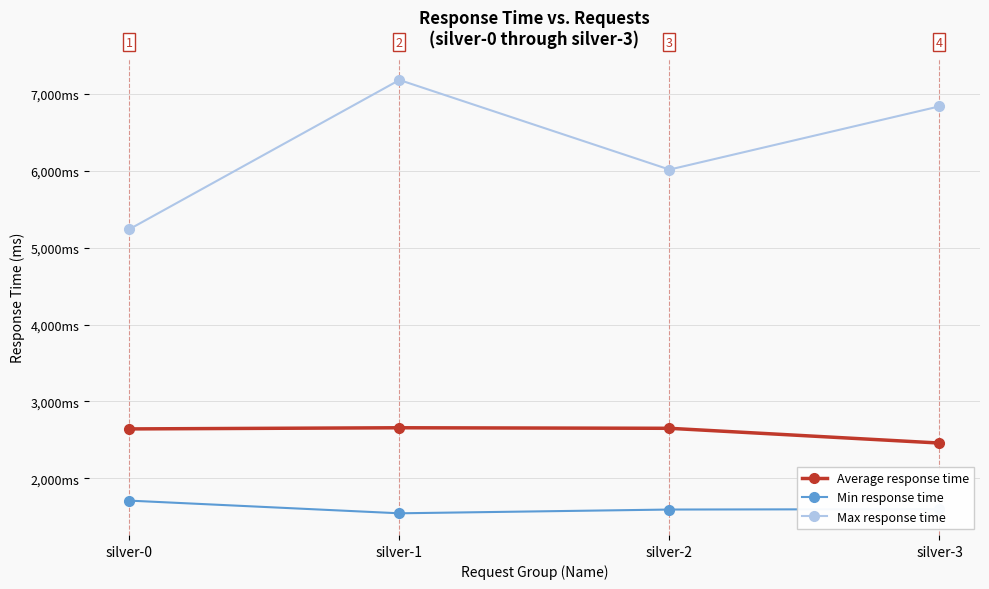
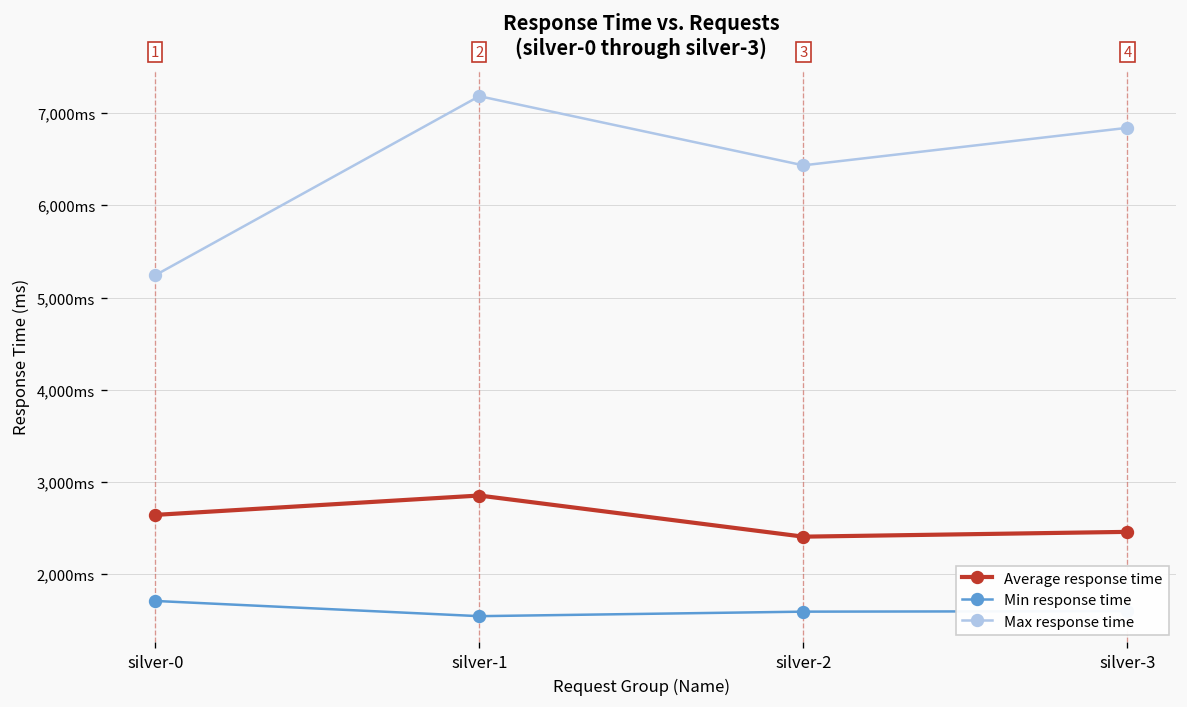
Average response time, silver-1: 2,700ms -> 2,900ms
Average response time, silver-2: 2,700ms -> 2,400ms
Max response time, silver-2: 6,000ms -> 6,400ms
